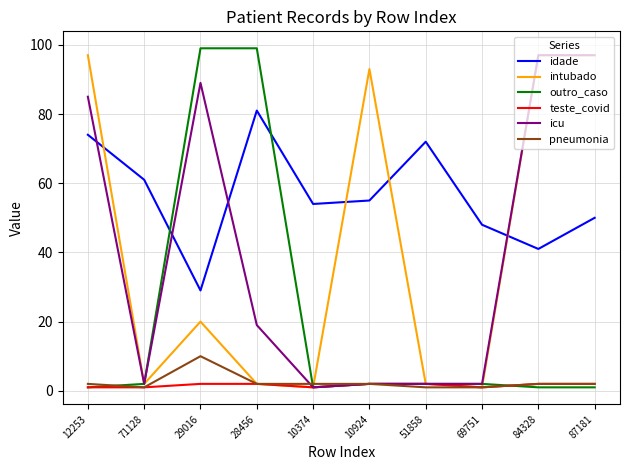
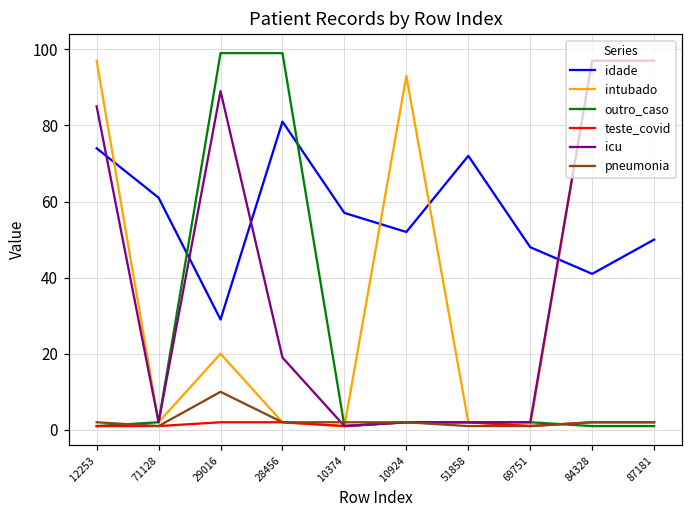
idade, 10374: 54 -> 57
idade, 10924: 55 -> 52
